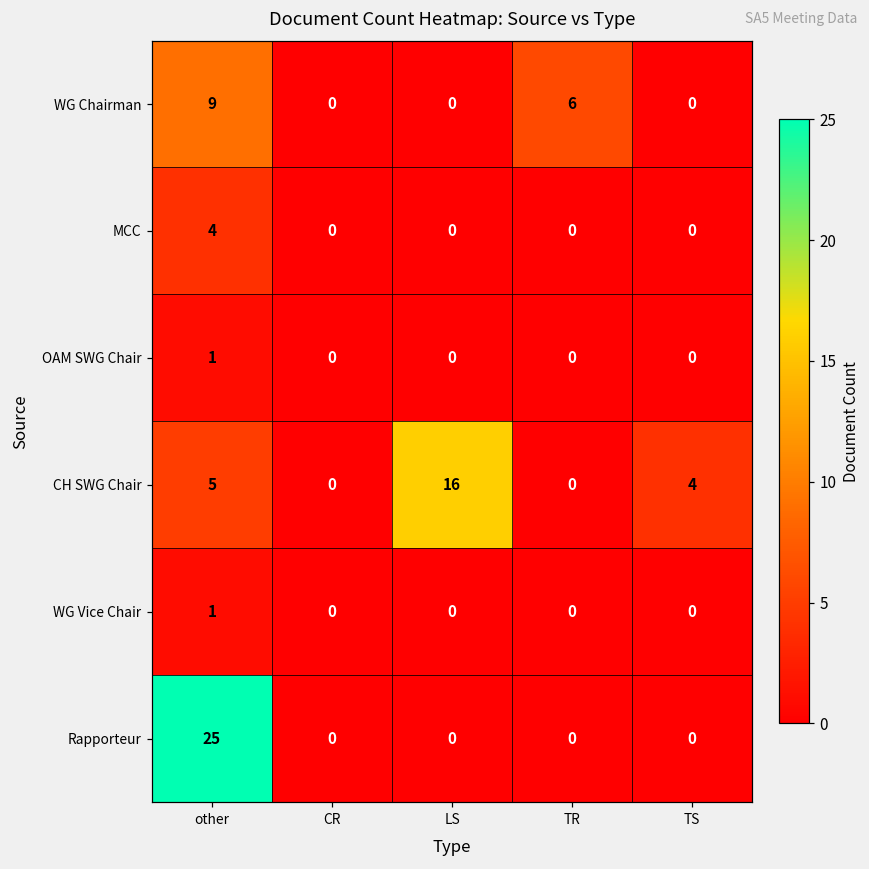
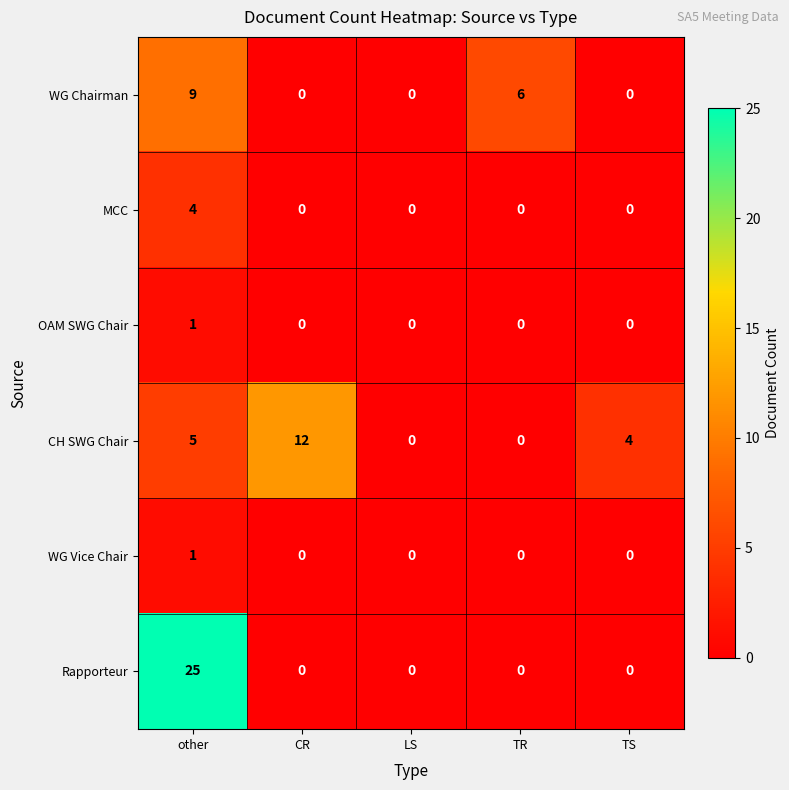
CH SWG Chair, CR: 0 -> 12
CH SWG Chair, LS: 16 -> 0
